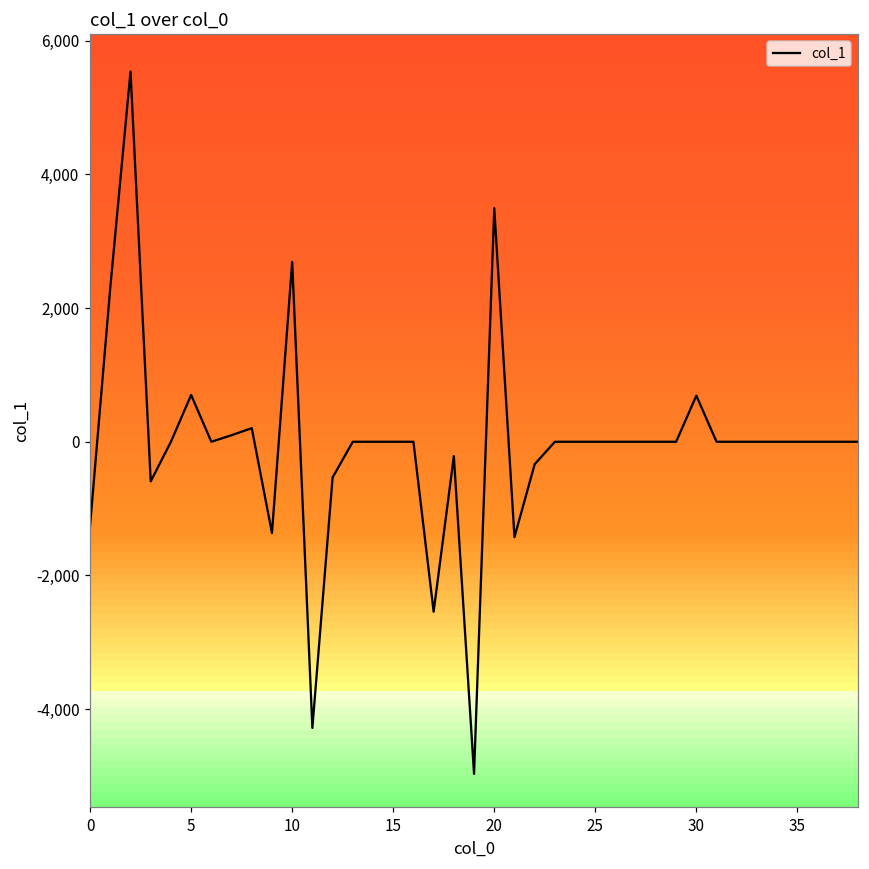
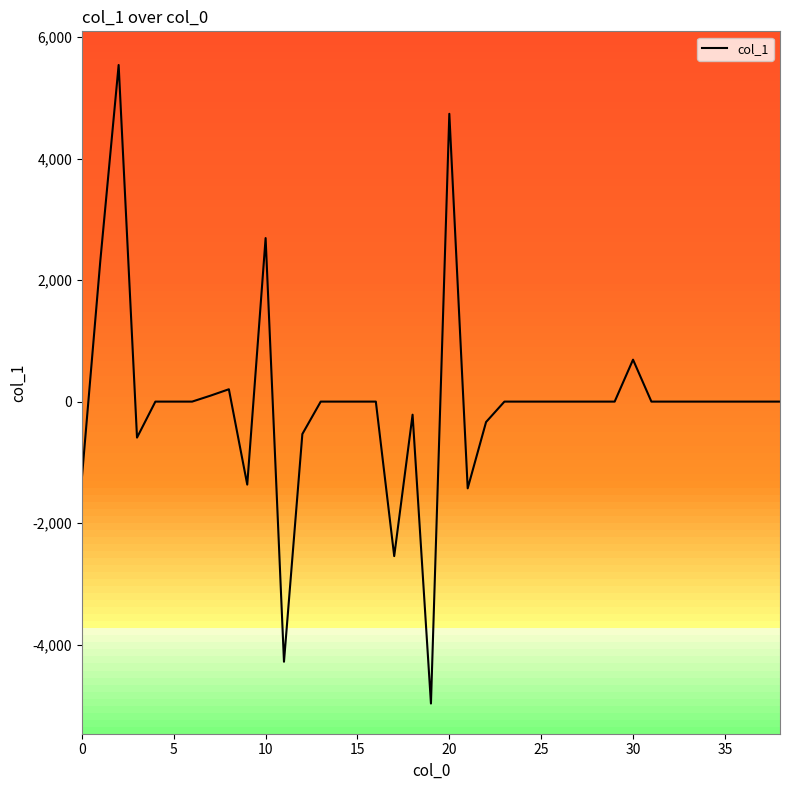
5: 700 -> 0
20: 3,500 -> 4,700
